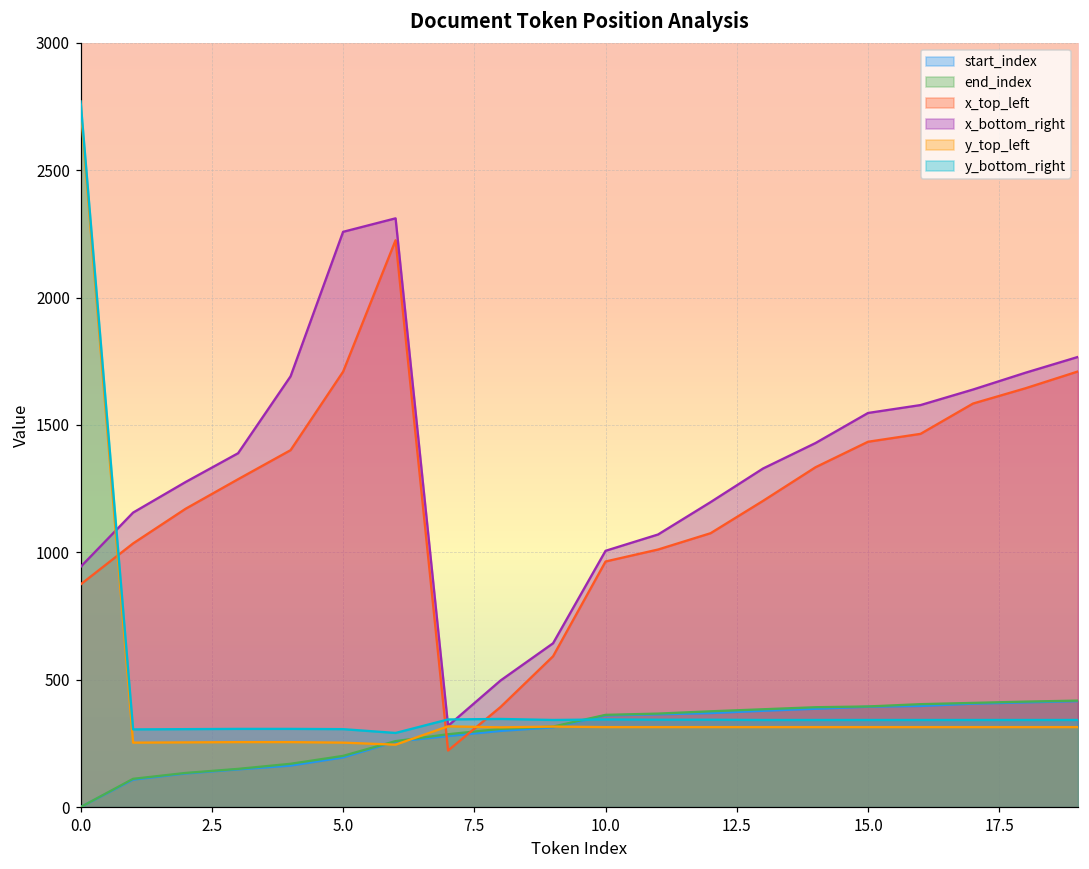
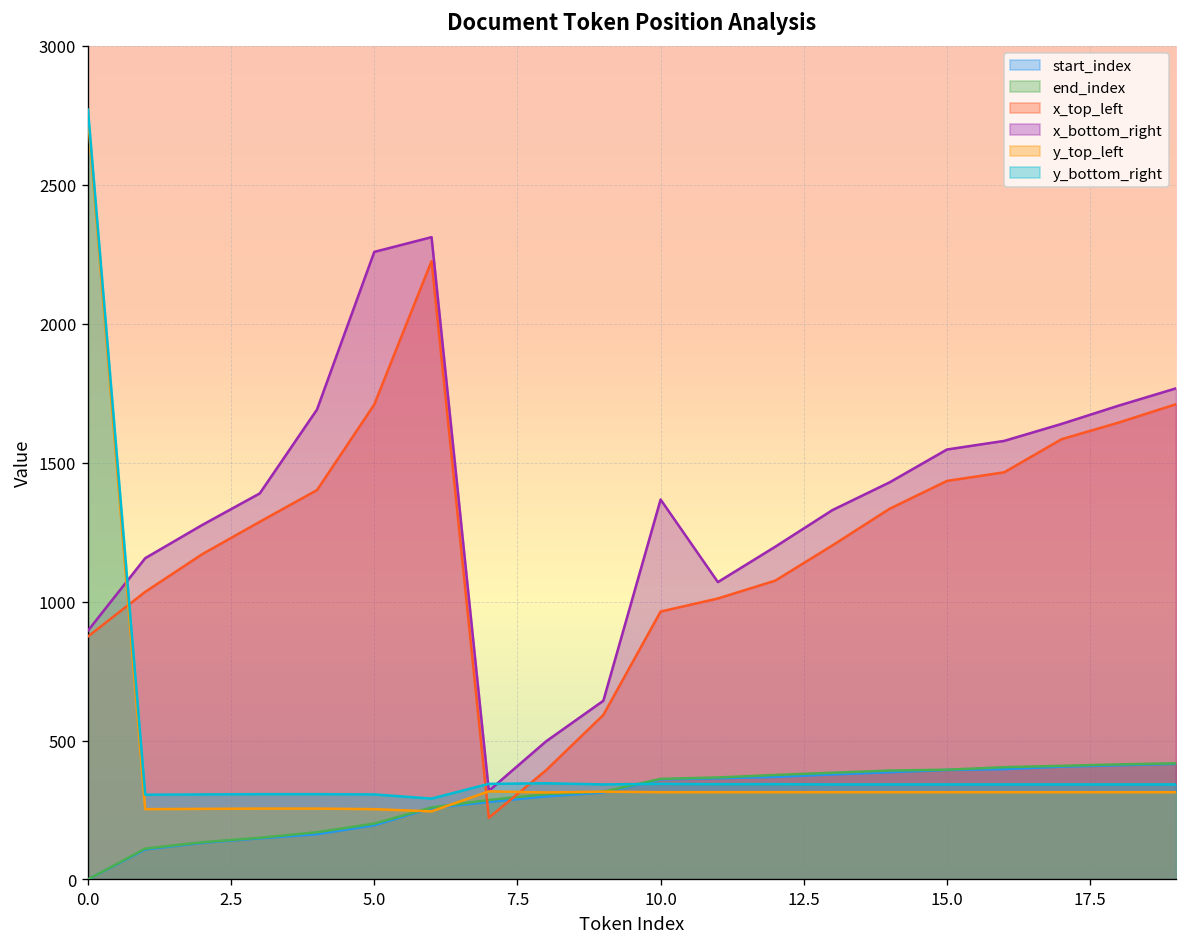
x_bottom_right, 0.0: 940 -> 900
x_bottom_right, 10.0: 1010 -> 1370
